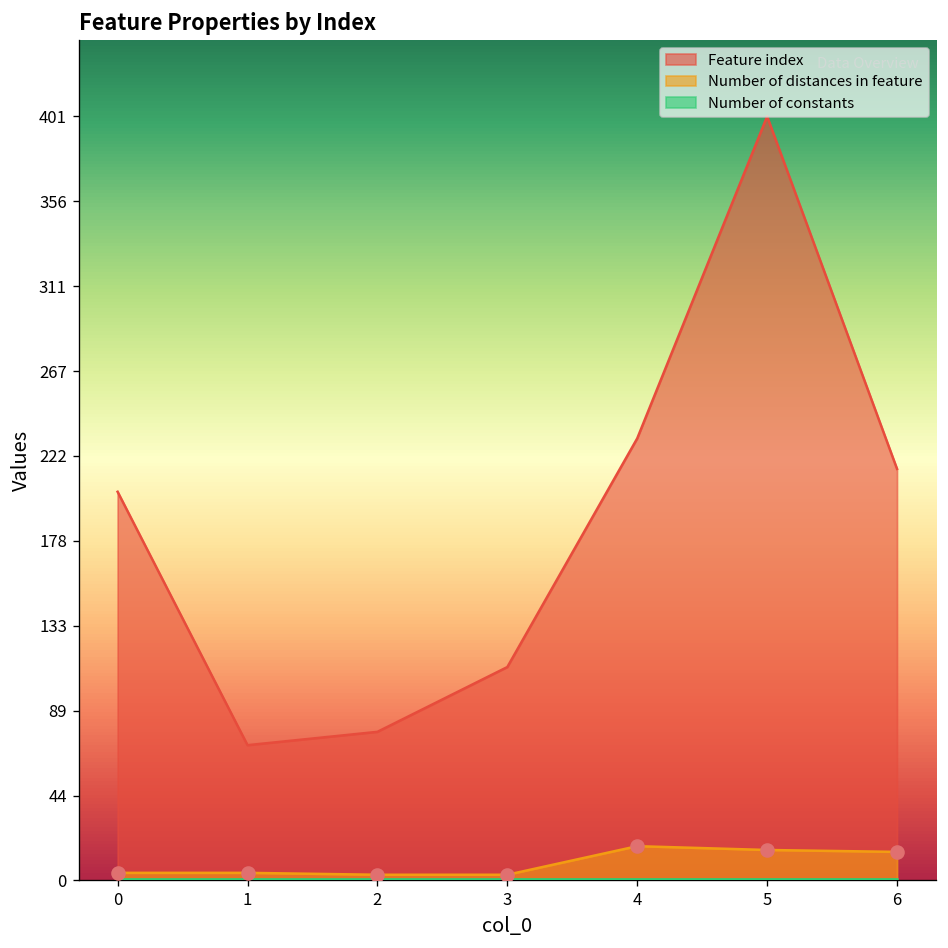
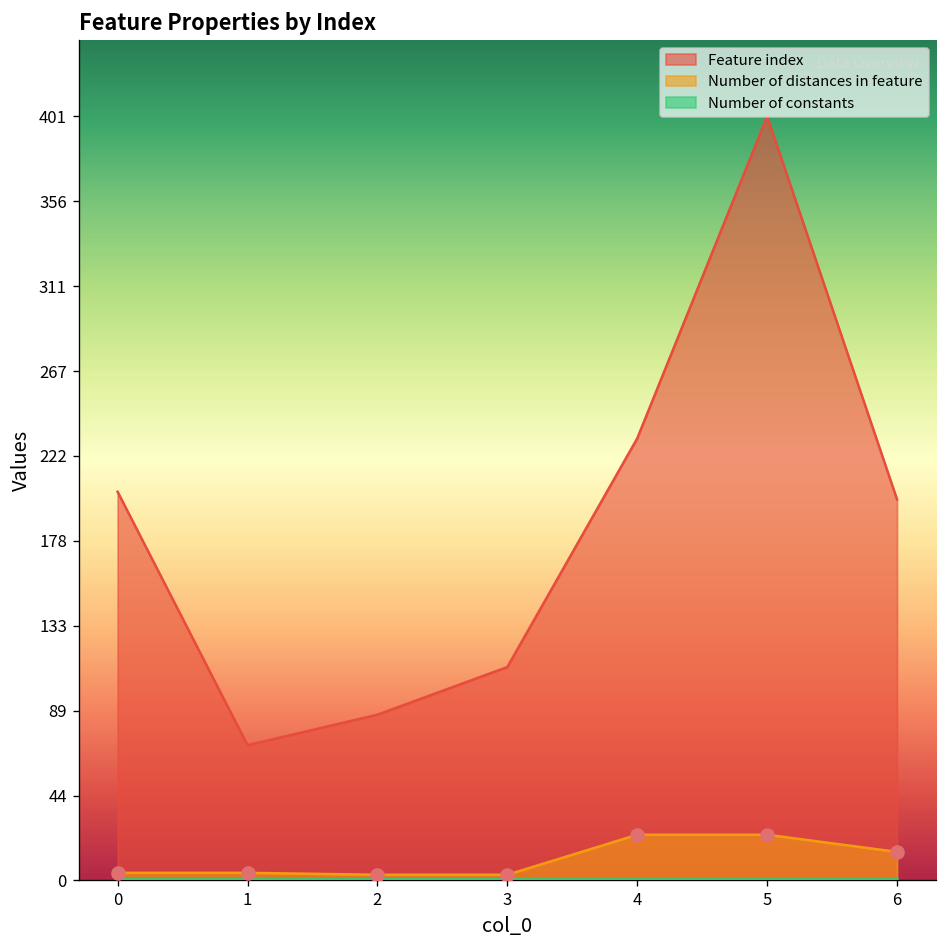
Feature index, 2: 78 -> 87
Number of distances in feature, 4: 18 -> 24
Number of distances in feature, 5: 16 -> 24
Feature index, 6: 216 -> 200
